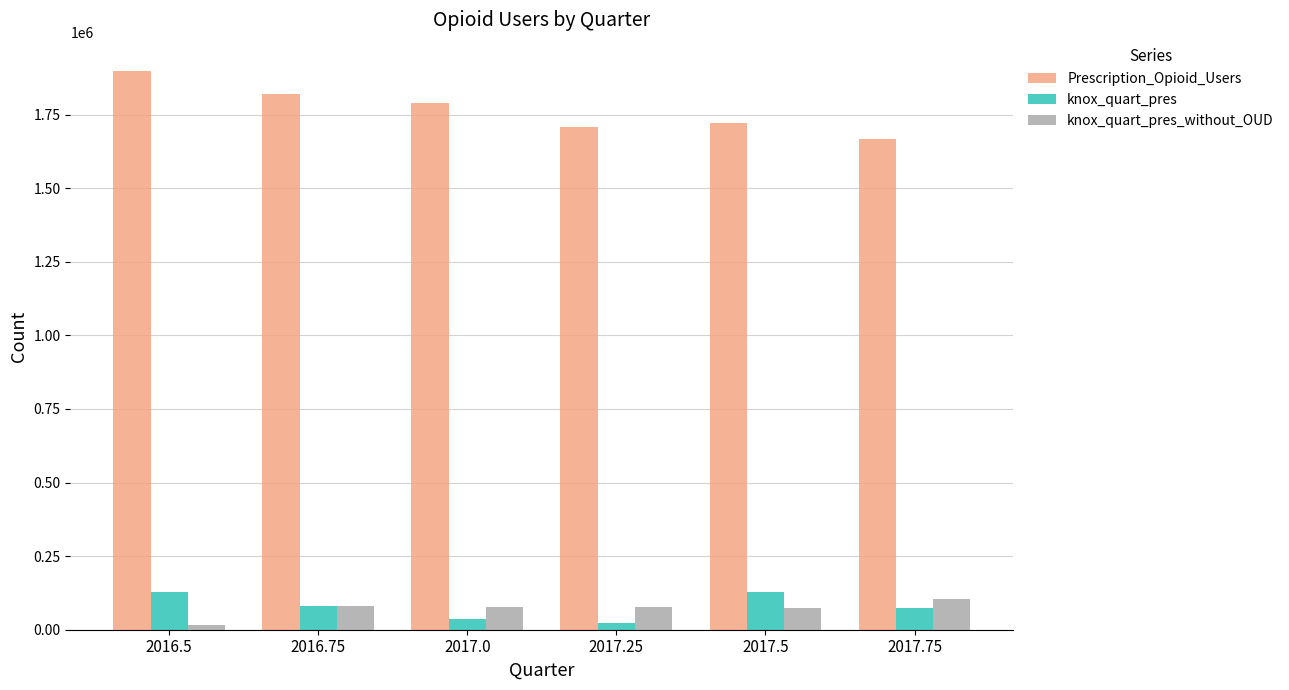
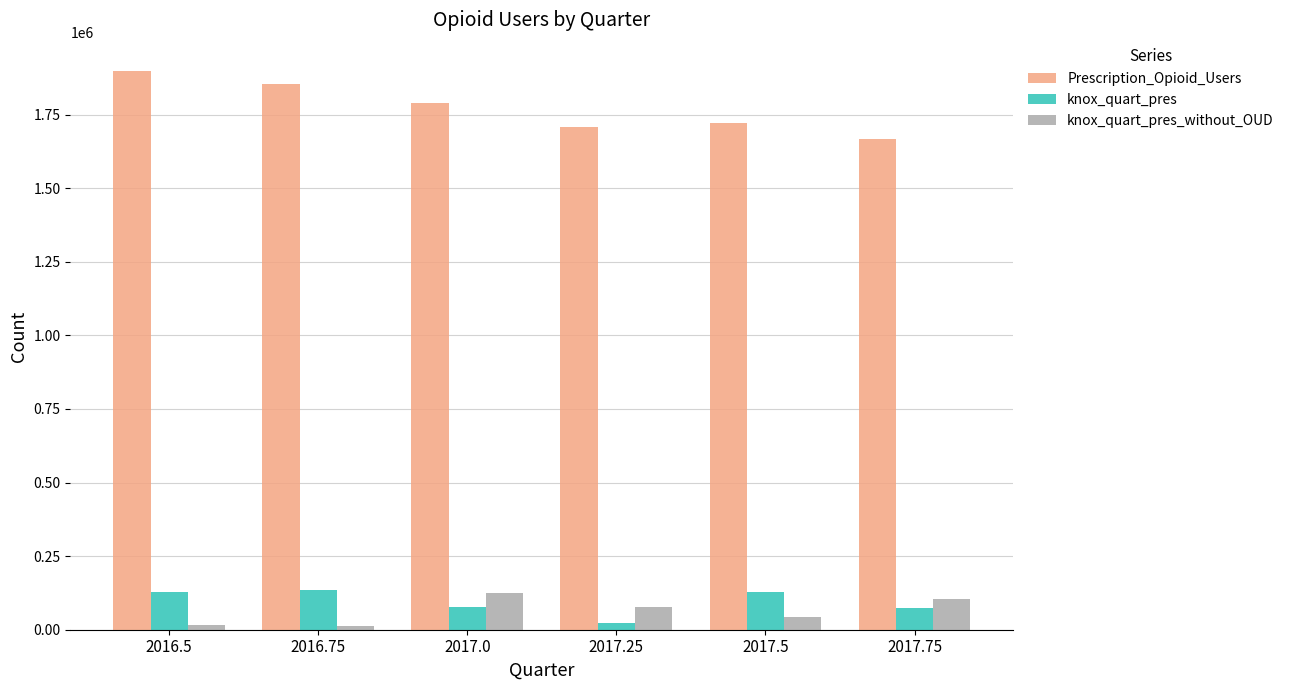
Prescription_Opioid_Users, 2016.75: 1820000 -> 1850000
knox_quart_pres, 2016.75: 80000 -> 130000
knox_quart_pres_without_OUD, 2016.75: 80000 -> 10000
knox_quart_pres, 2017.0: 40000 -> 80000
knox_quart_pres_without_OUD, 2017.0: 80000 -> 120000
knox_quart_pres_without_OUD, 2017.5: 70000 -> 40000
